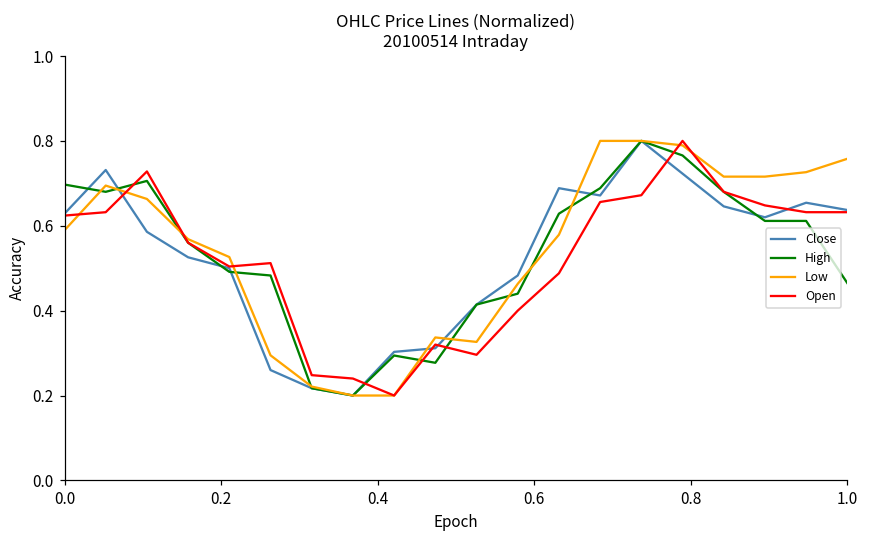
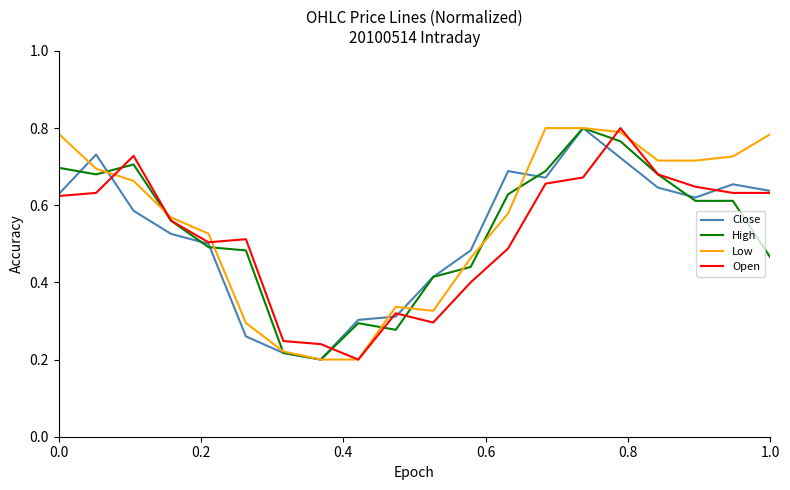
Low, 0.0: 0.59 -> 0.79
Low, 1.0: 0.76 -> 0.78
